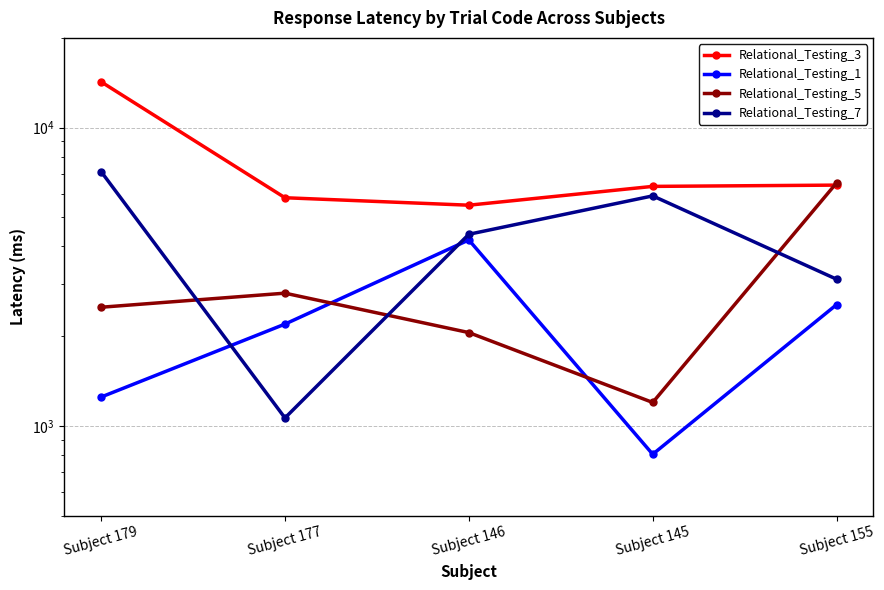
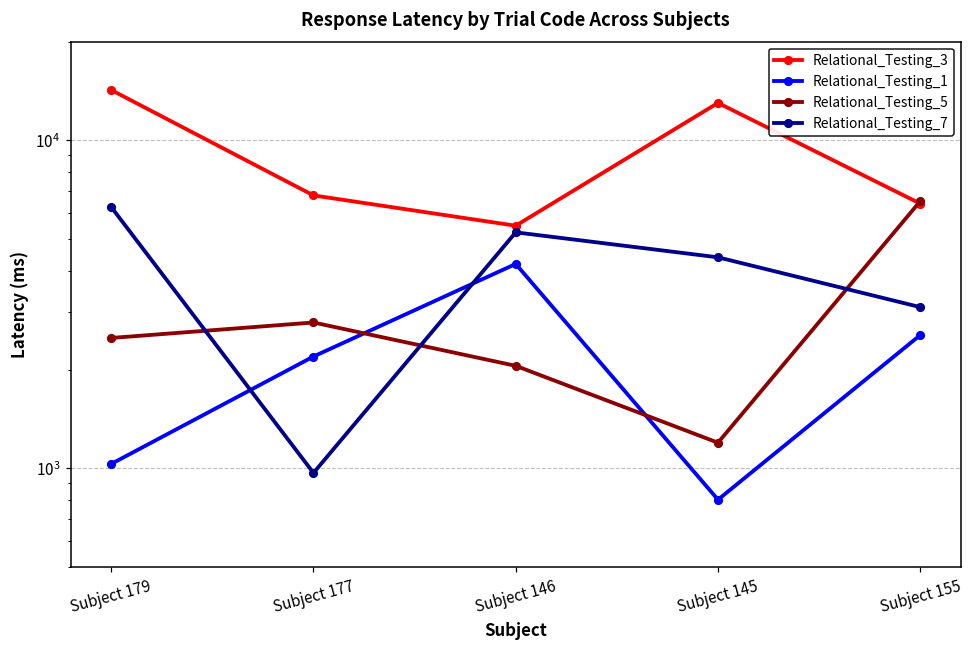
Relational_Testing_1, Subject 179: 1250 -> 1030
Relational_Testing_7, Subject 179: 7100 -> 6300
Relational_Testing_3, Subject 177: 5800 -> 6800
Relational_Testing_7, Subject 177: 1060 -> 970
Relational_Testing_7, Subject 146: 4400 -> 5200
Relational_Testing_3, Subject 145: 6400 -> 13000
Relational_Testing_7, Subject 145: 5900 -> 4400
